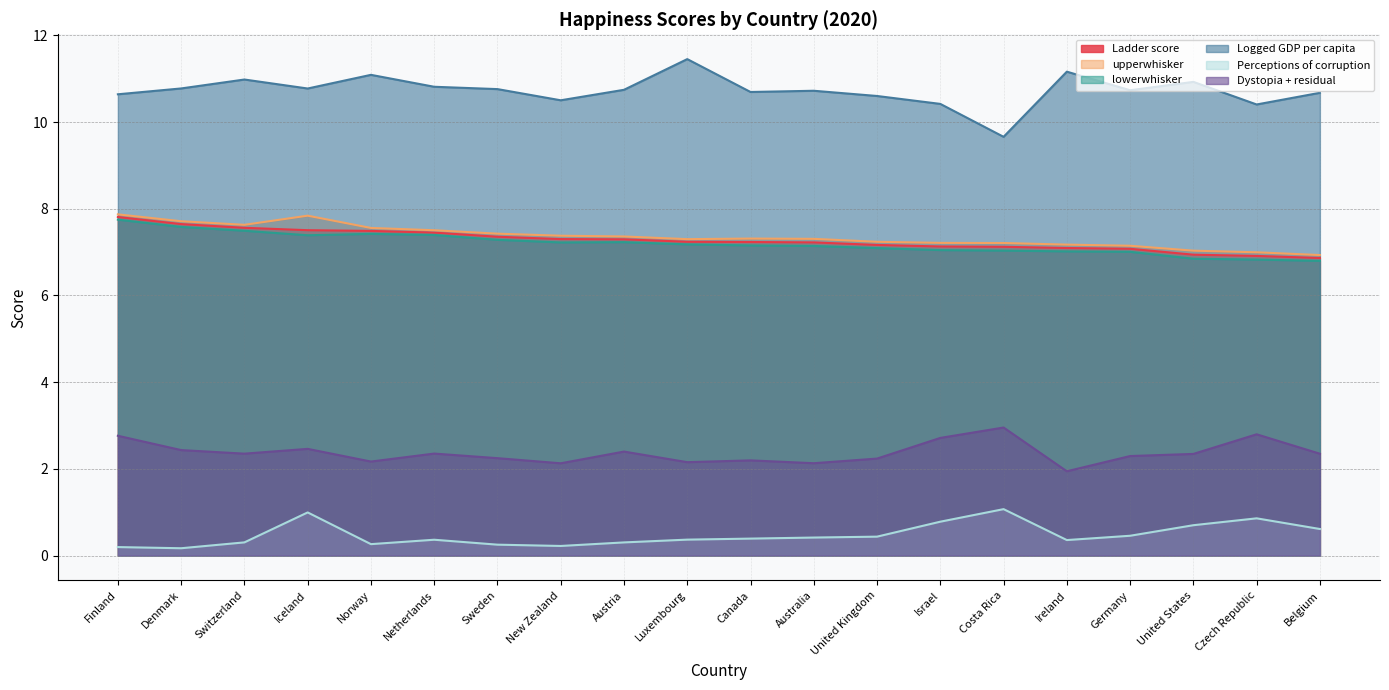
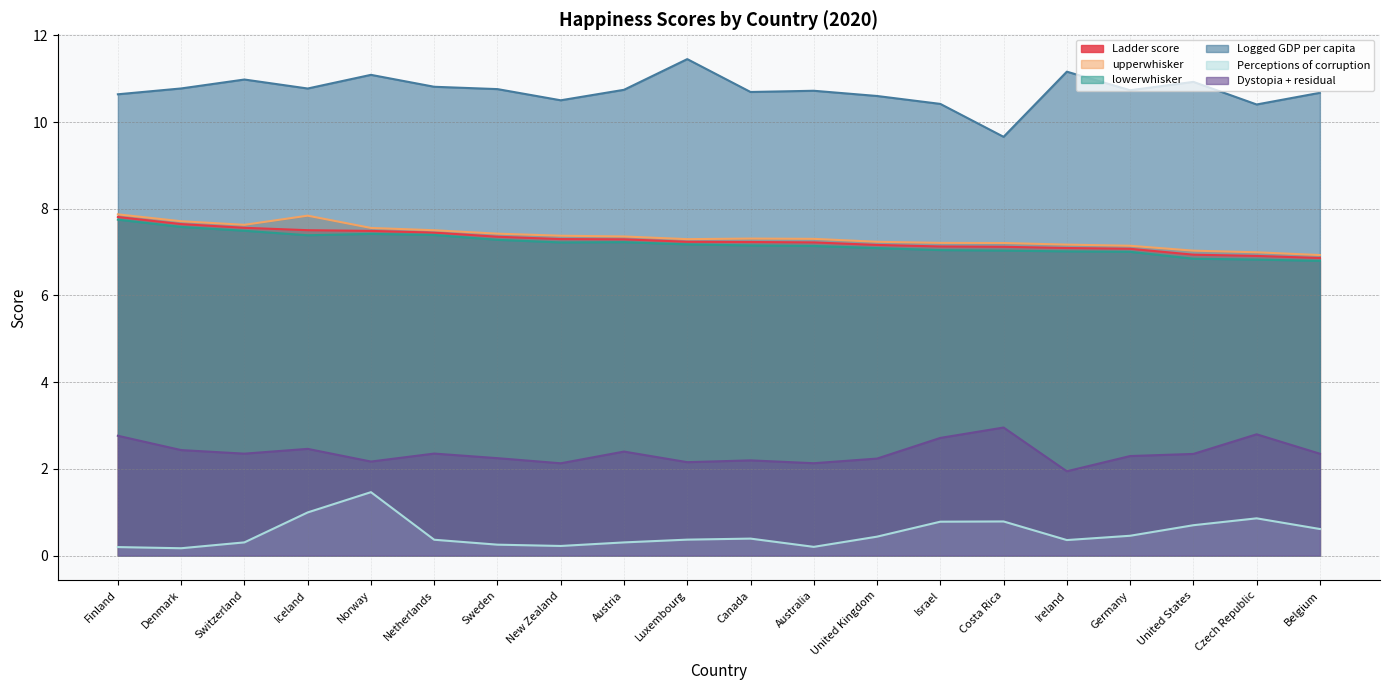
Perceptions of corruption, Norway: 0.3 -> 1.5
Perceptions of corruption, Australia: 0.4 -> 0.2
Perceptions of corruption, Costa Rica: 1.1 -> 0.8
